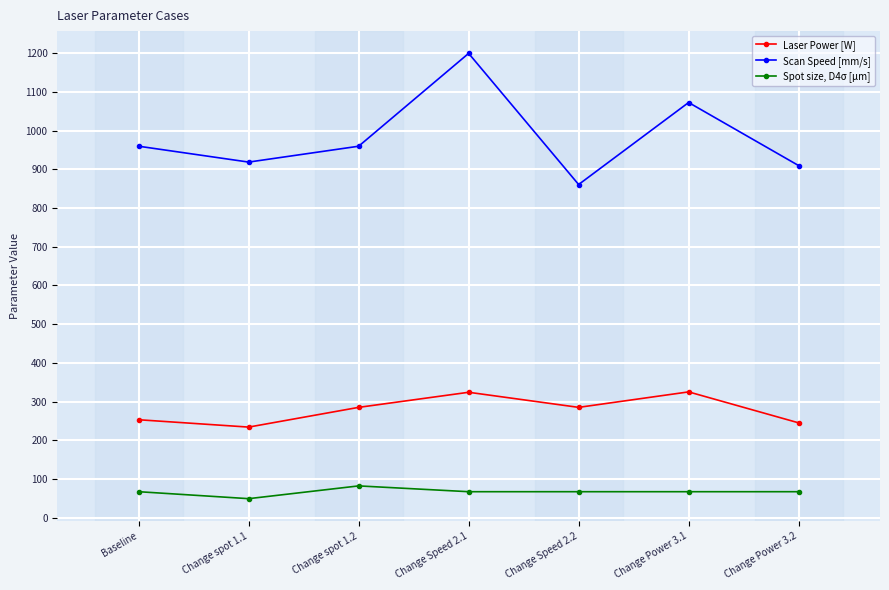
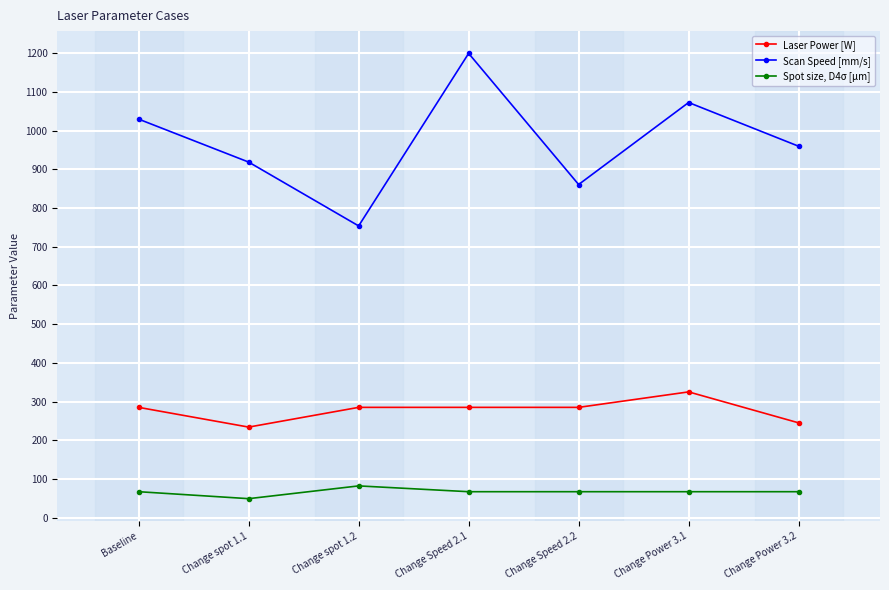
Laser Power [W], Baseline: 250 -> 290
Scan Speed [mm/s], Baseline: 960 -> 1030
Scan Speed [mm/s], Change spot 1.2: 960 -> 750
Laser Power [W], Change Speed 2.1: 320 -> 290
Scan Speed [mm/s], Change Power 3.2: 910 -> 960
